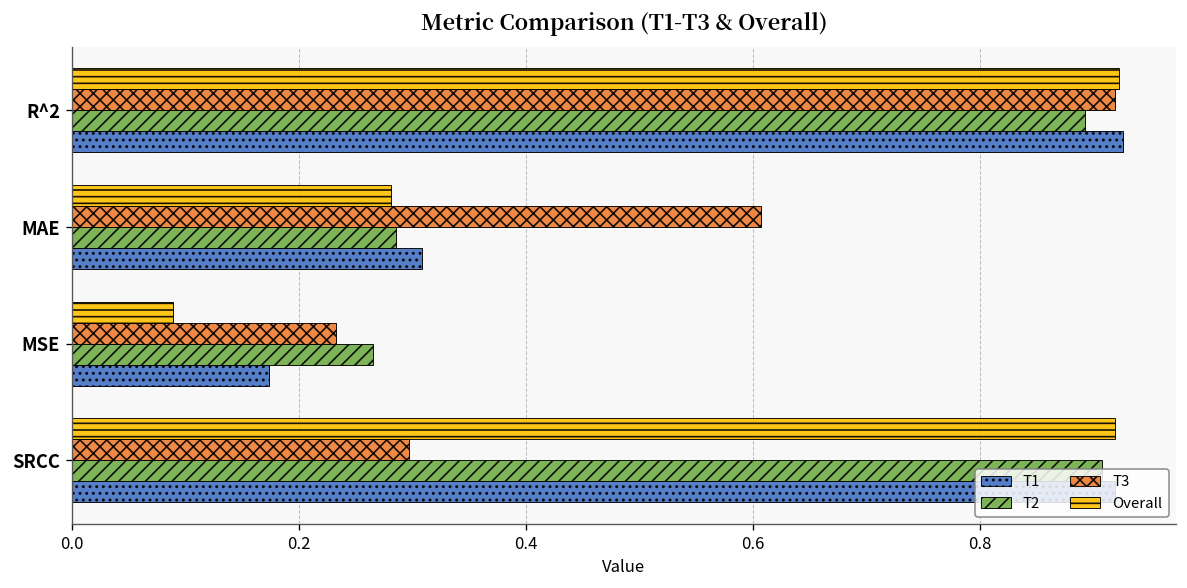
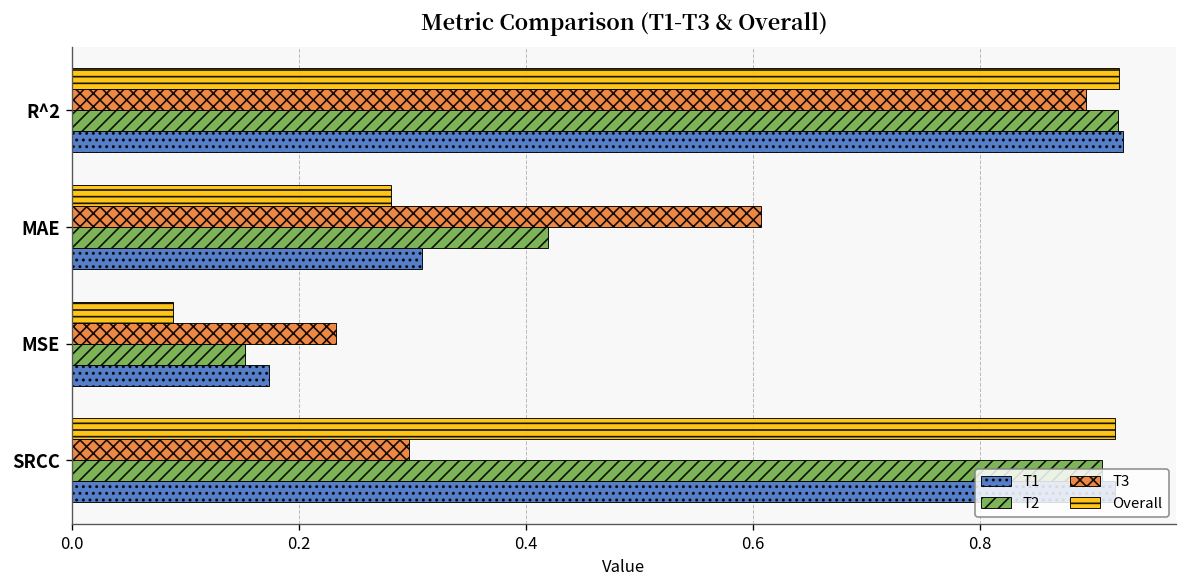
T3, R^2: 0.92 -> 0.89
T2, R^2: 0.89 -> 0.92
T2, MAE: 0.29 -> 0.42
T2, MSE: 0.27 -> 0.15
